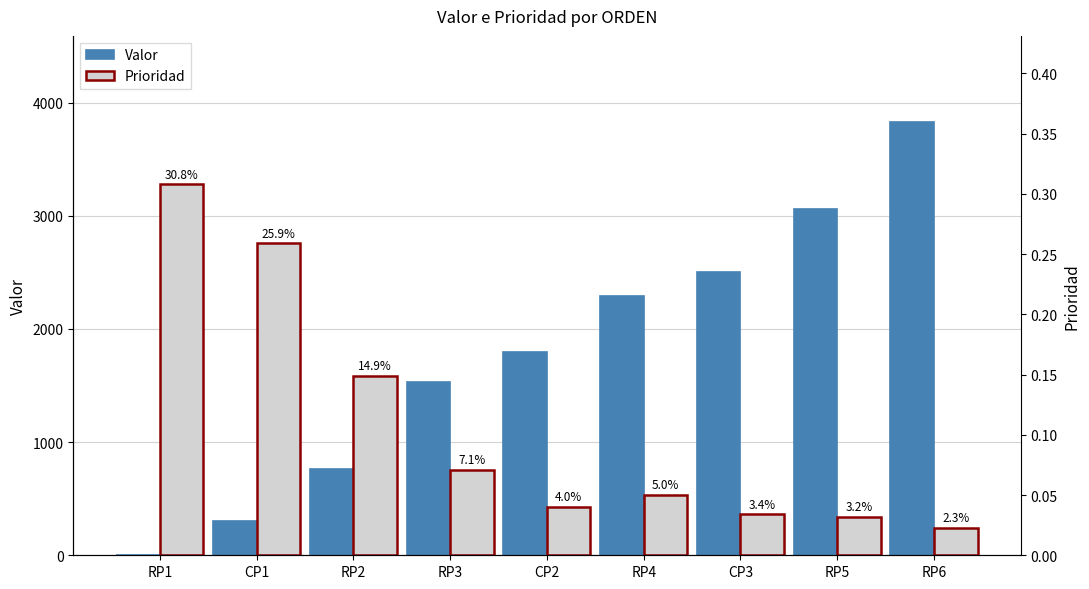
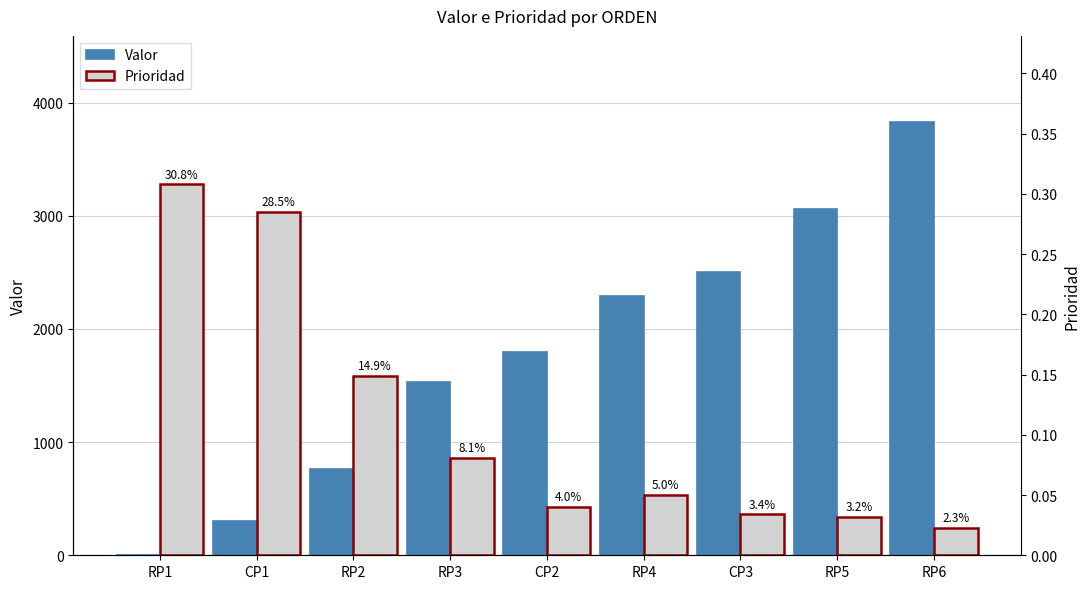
Prioridad, CP1: 25.9% -> 28.5%
Prioridad, RP3: 7.1% -> 8.1%
